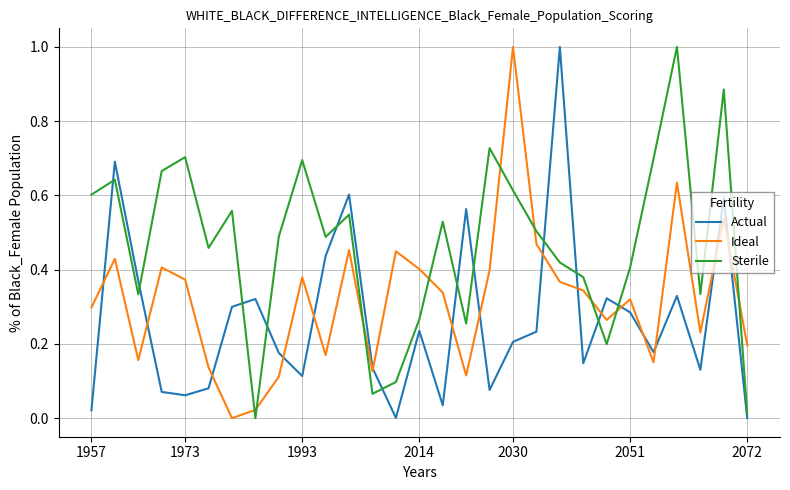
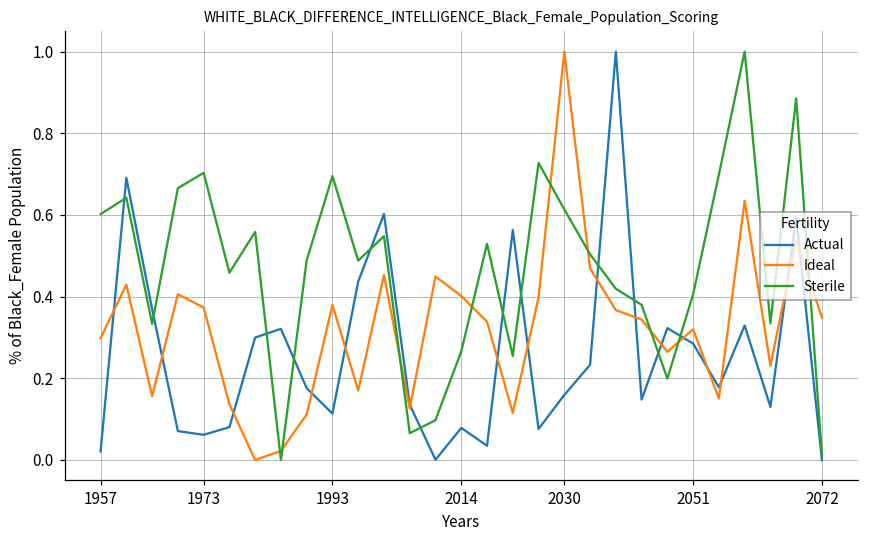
Actual, 2014: 0.24 -> 0.08
Actual, 2030: 0.21 -> 0.16
Ideal, 2072: 0.20 -> 0.35
